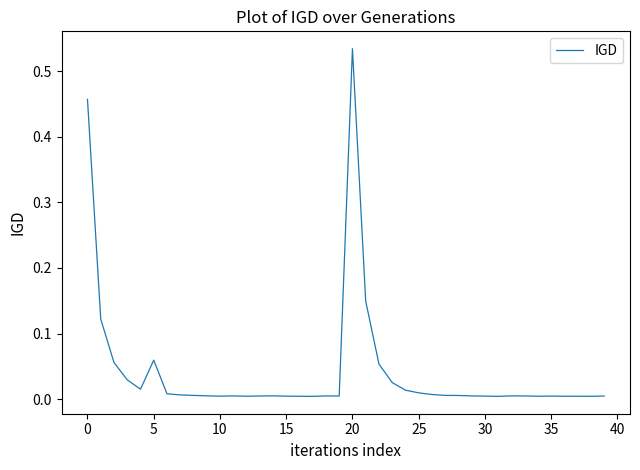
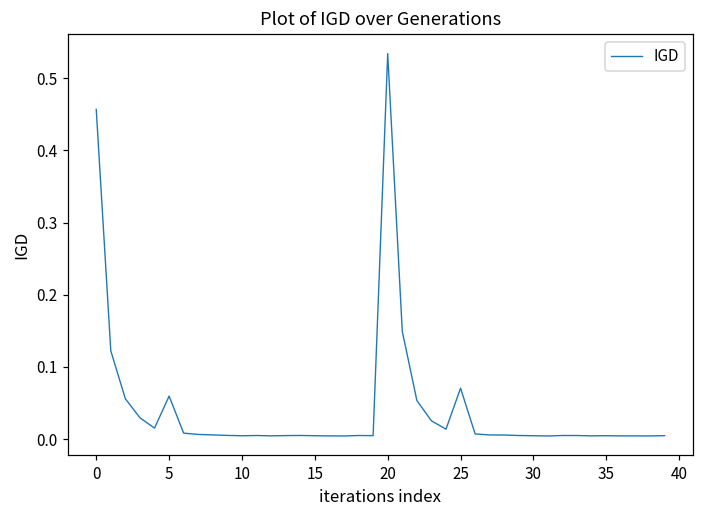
25: 0.01 -> 0.07
